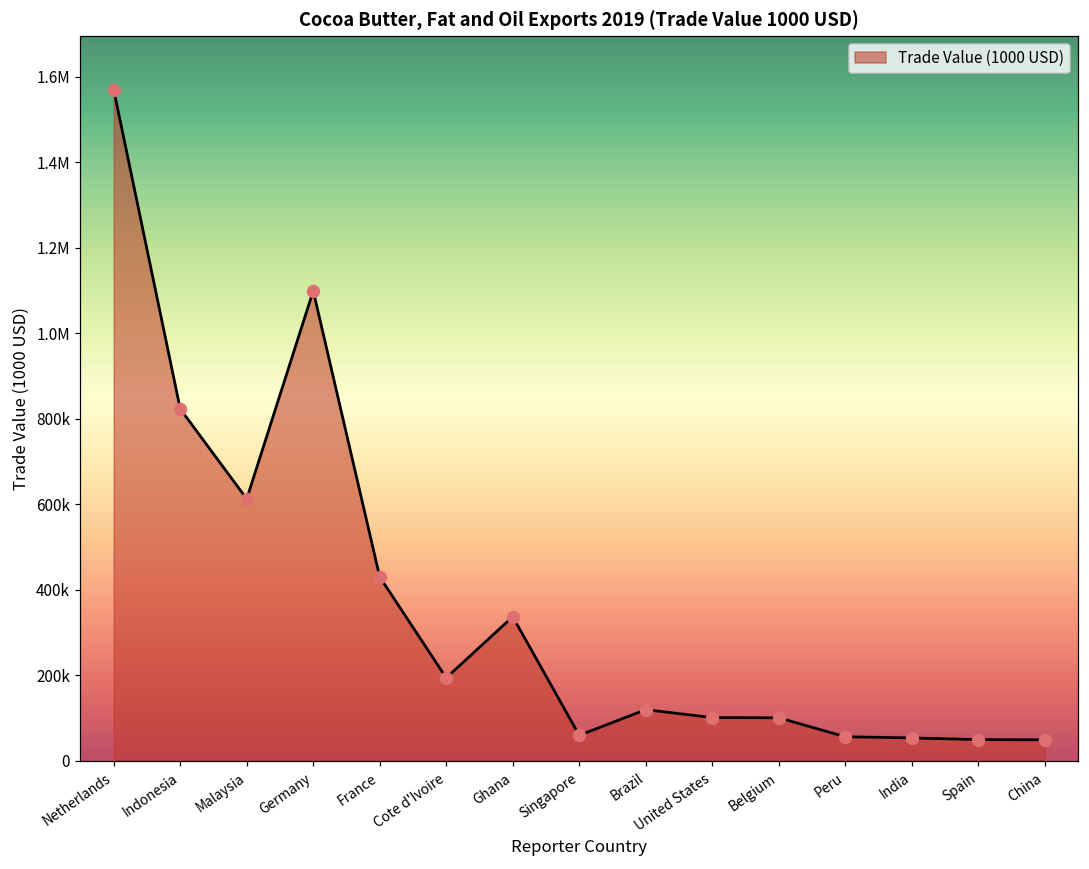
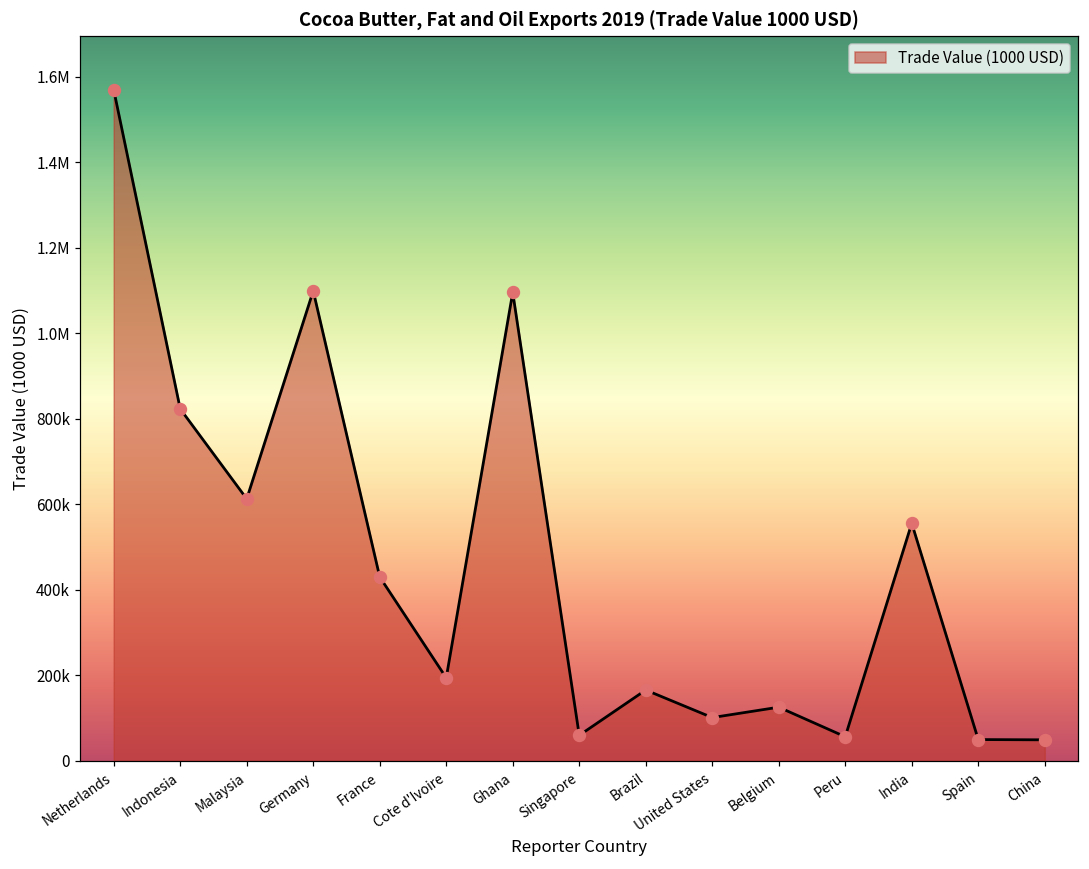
Ghana: 340000 -> 1100000
Brazil: 120000 -> 170000
Belgium: 100000 -> 130000
India: 50000 -> 560000
